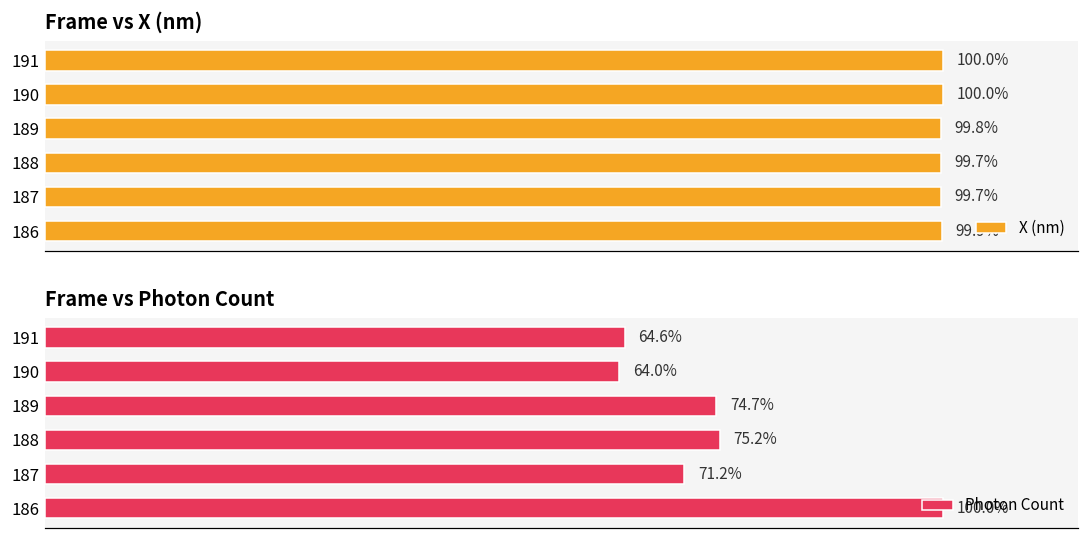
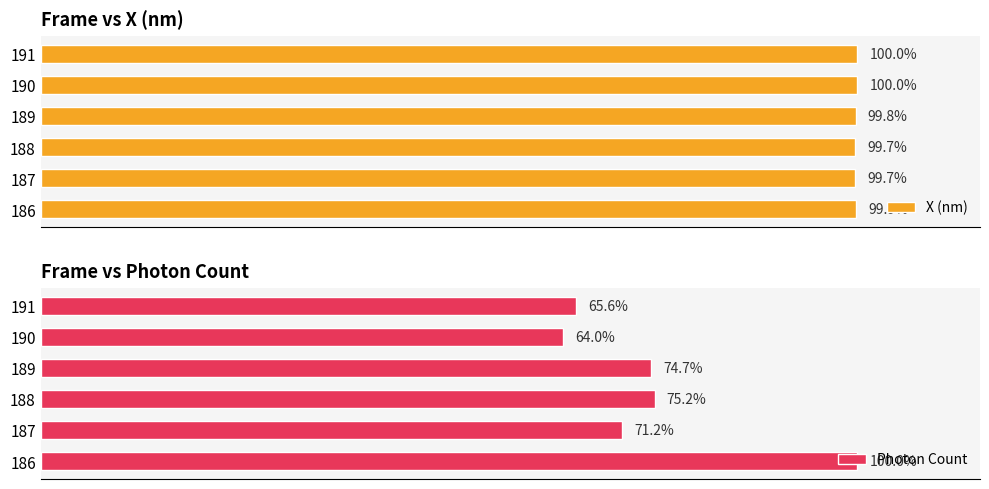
Frame vs Photon Count, 191: 64.6% -> 65.6%
